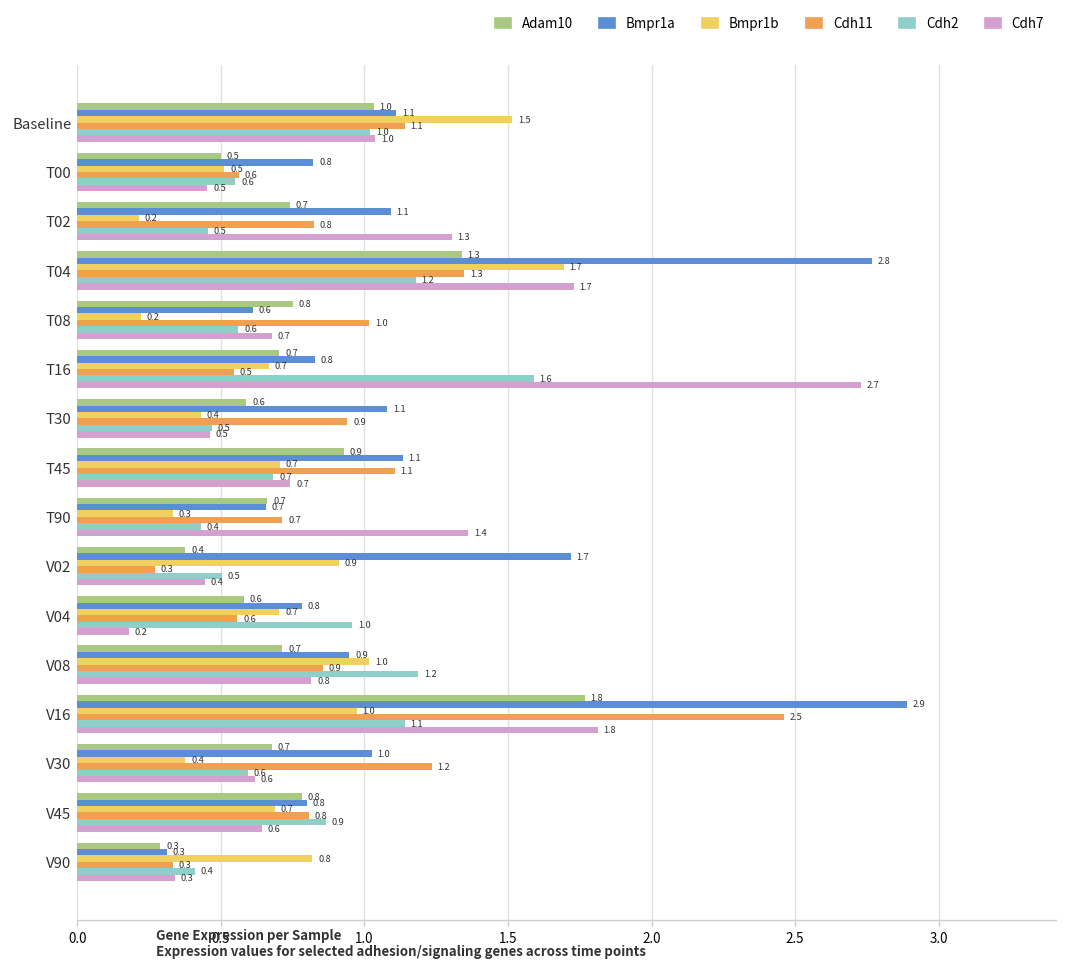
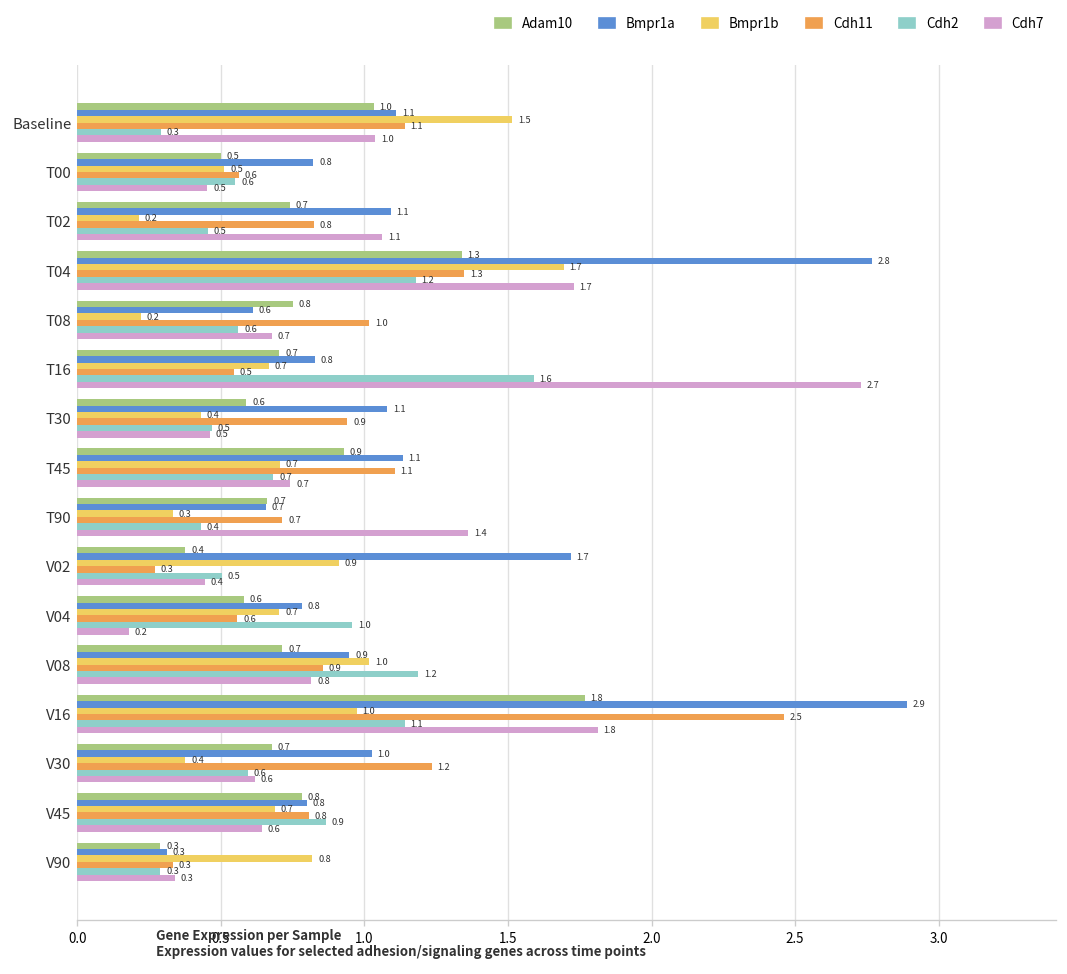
Cdh2, Baseline: 1.0 -> 0.3
Cdh7, T02: 1.3 -> 1.1
Cdh2, V90: 0.4 -> 0.3
